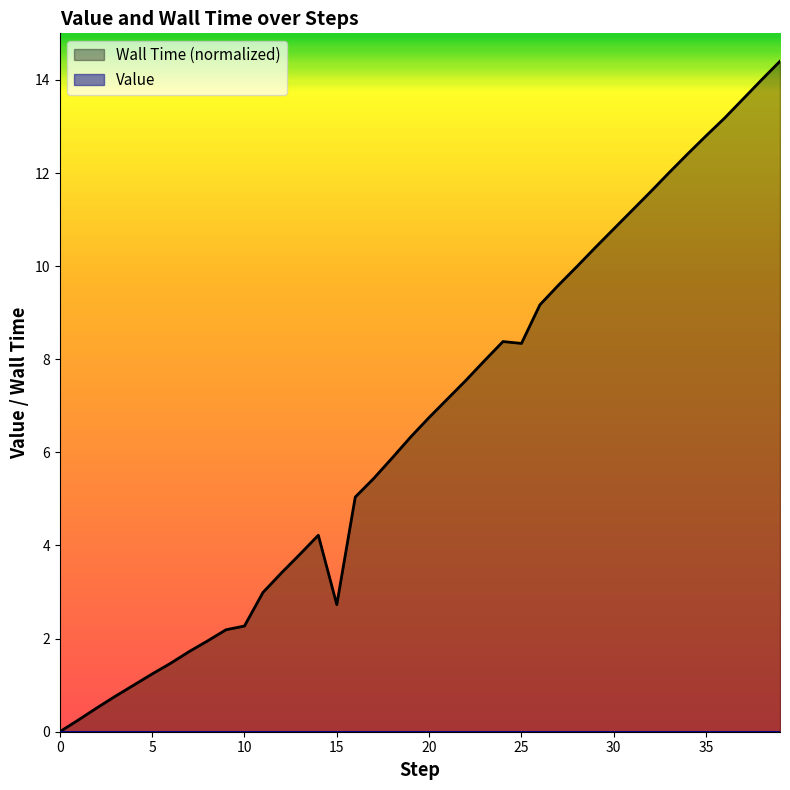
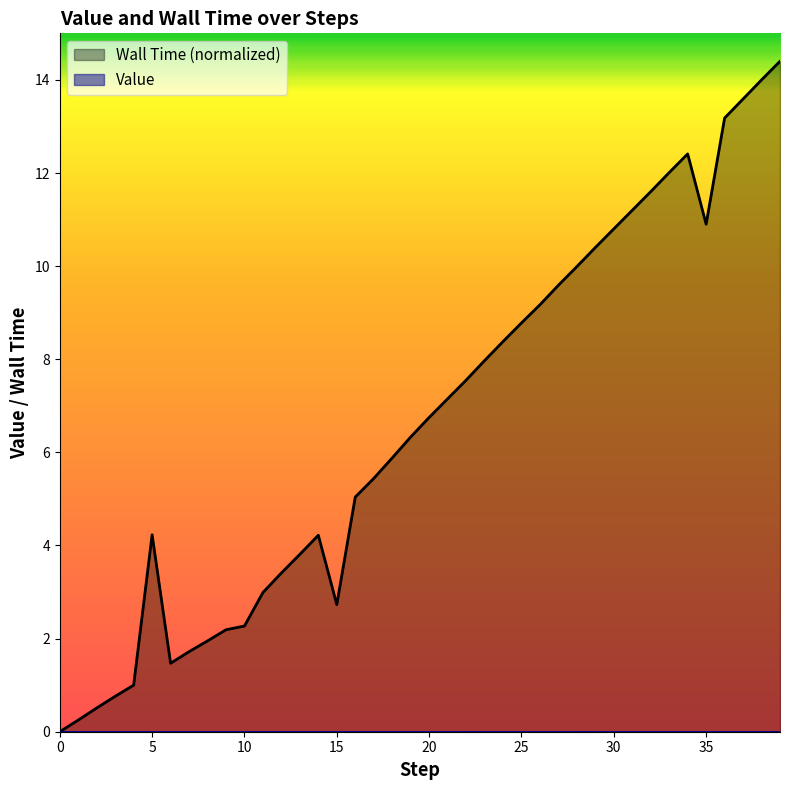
Wall Time (normalized), 5: 1.2 -> 4.2
Wall Time (normalized), 25: 8.3 -> 8.8
Wall Time (normalized), 35: 12.8 -> 10.9
